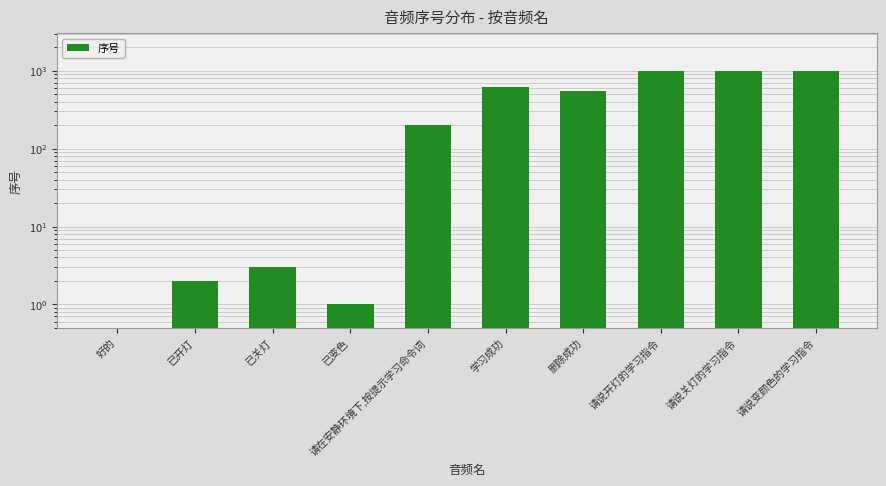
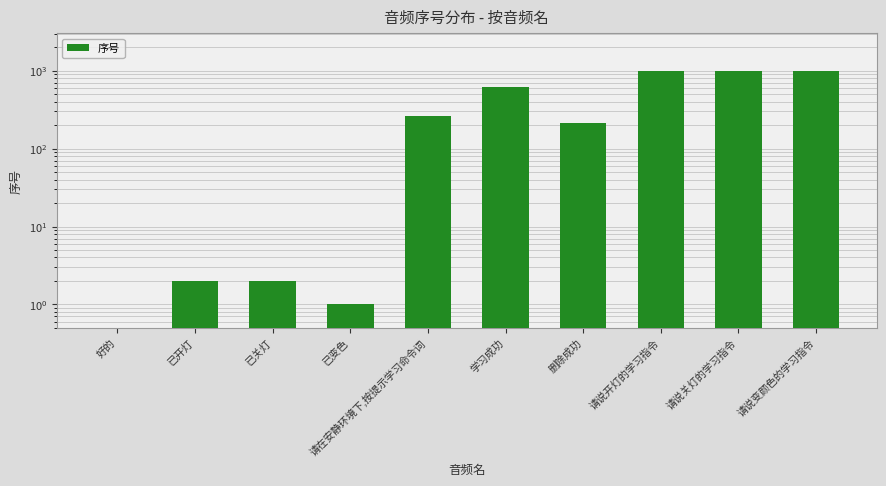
已关灯: 3 -> 2
请在安静环境下,按提示学习命令词: 200 -> 270
删除成功: 500 -> 210
